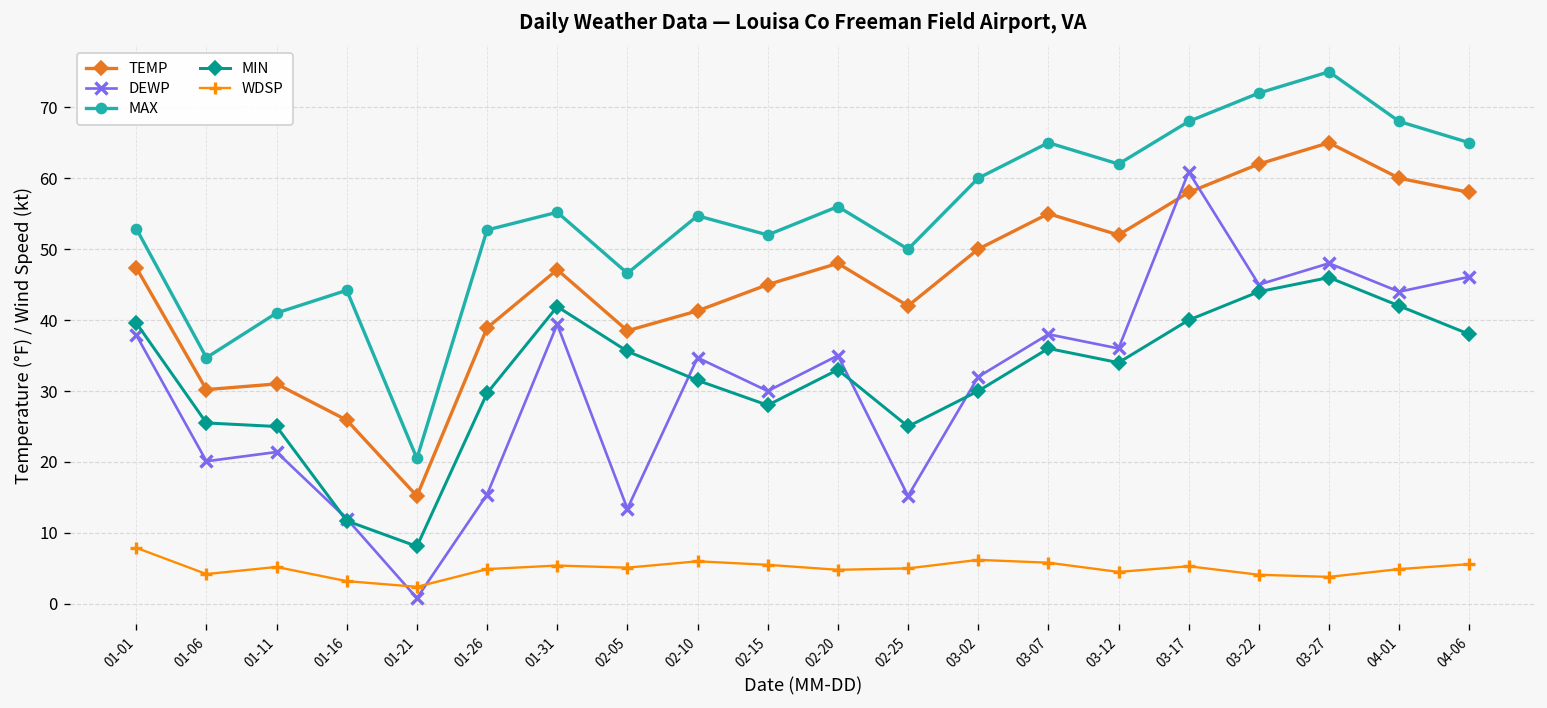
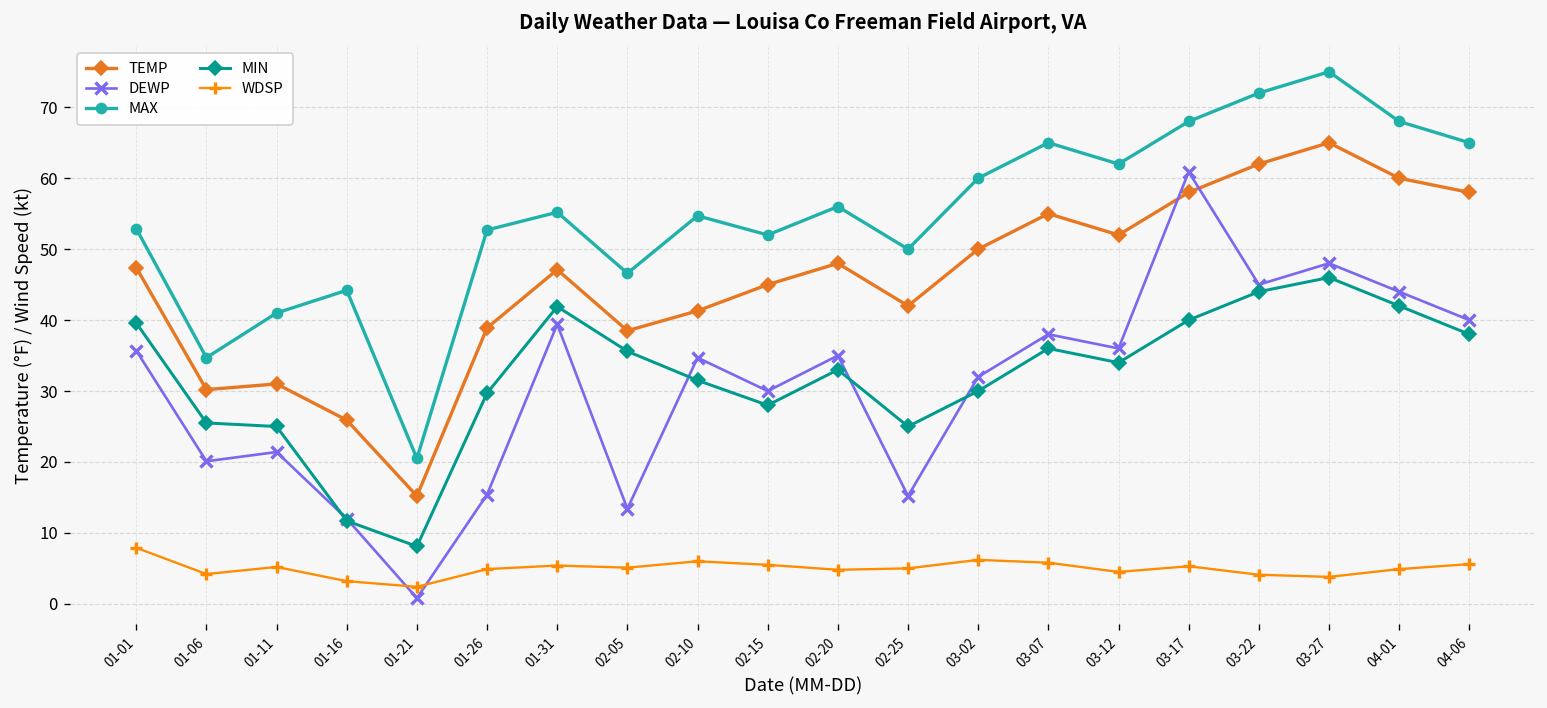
DEWP, 01-01: 38 -> 36
DEWP, 04-06: 46 -> 40
